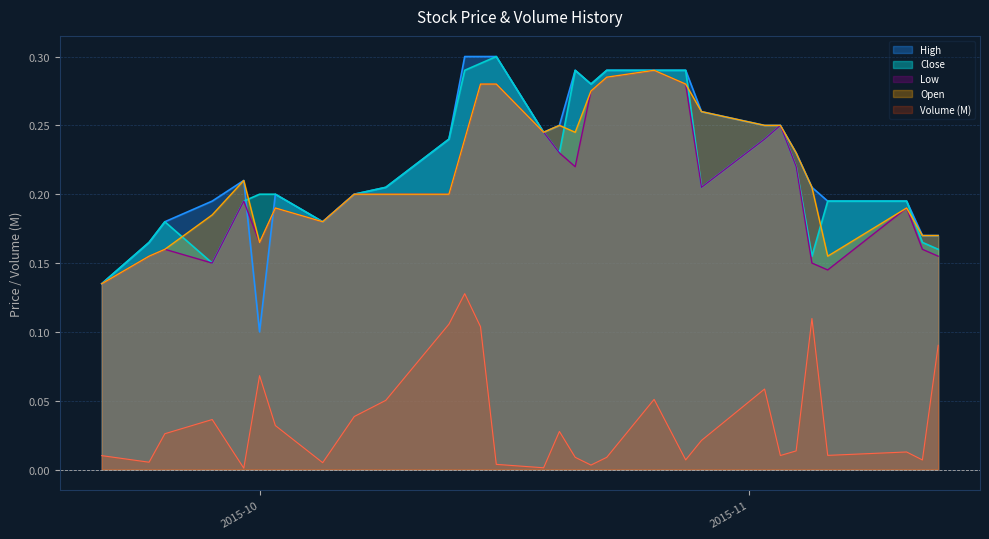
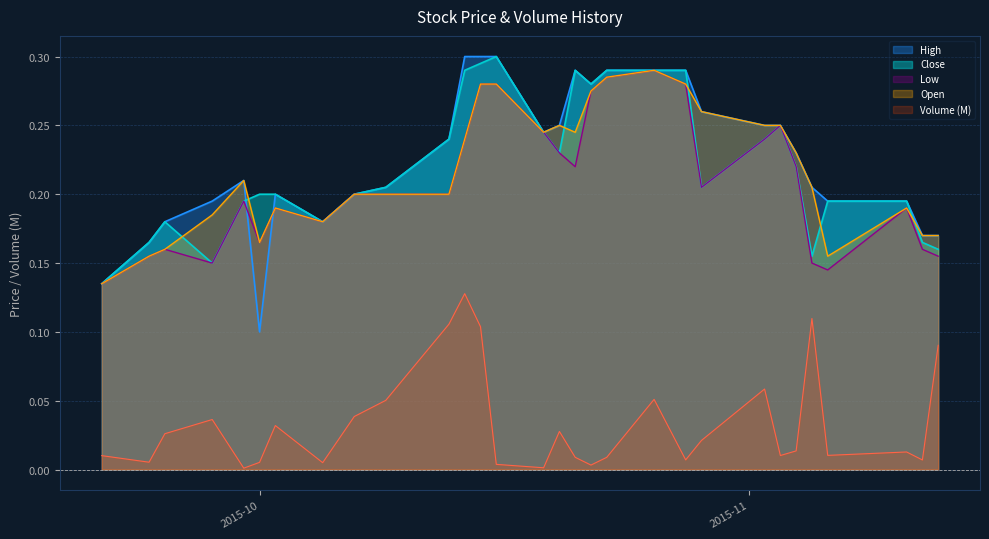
Volume (M), 2015-10: 0.068 -> 0.005
